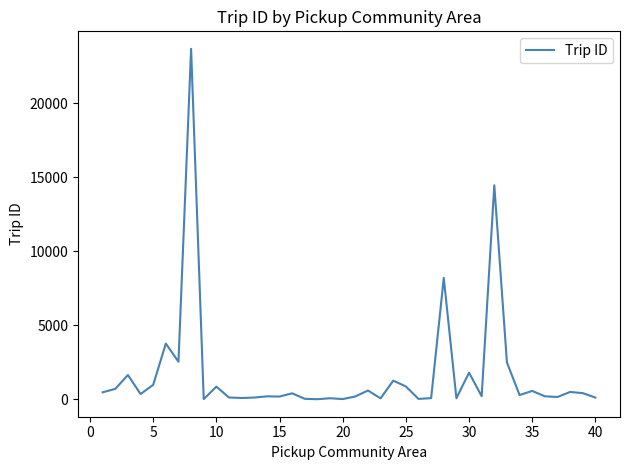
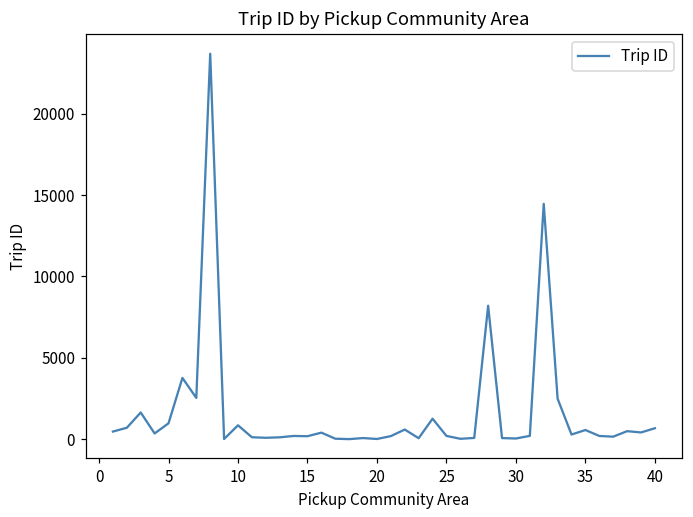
25: 900 -> 200
30: 1800 -> 0
40: 100 -> 700
